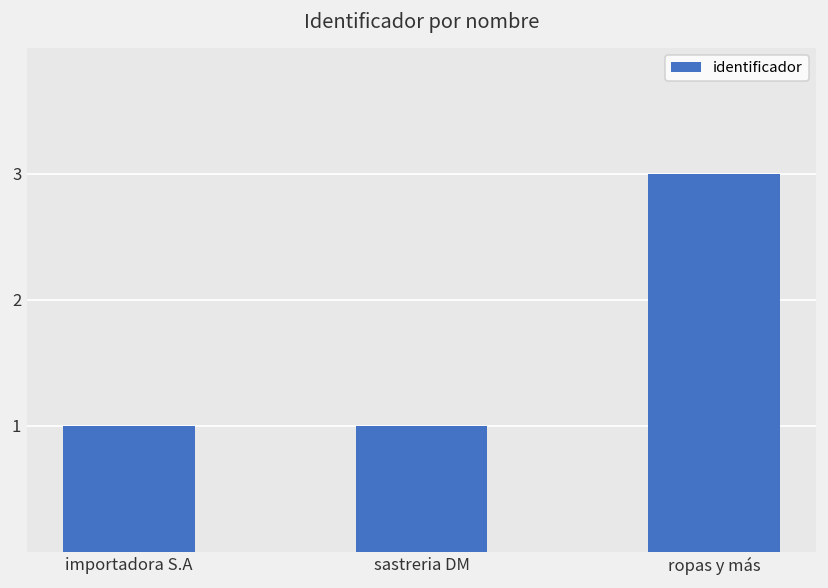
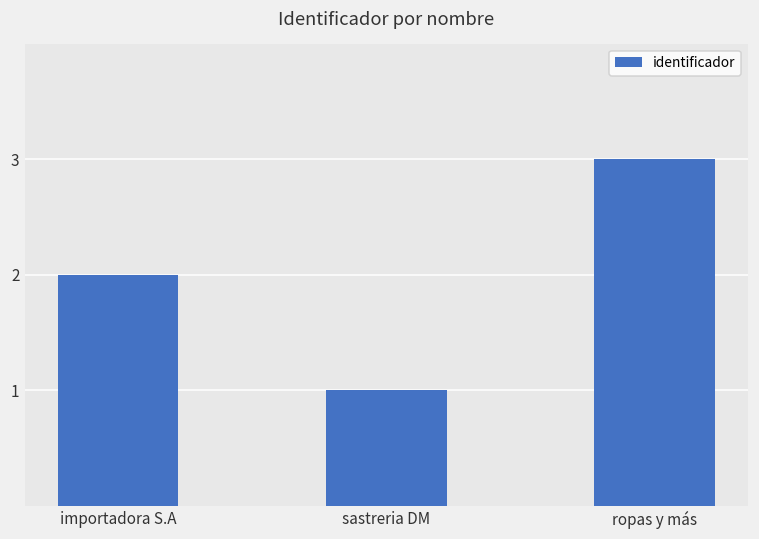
importadora S.A: 1 -> 2
